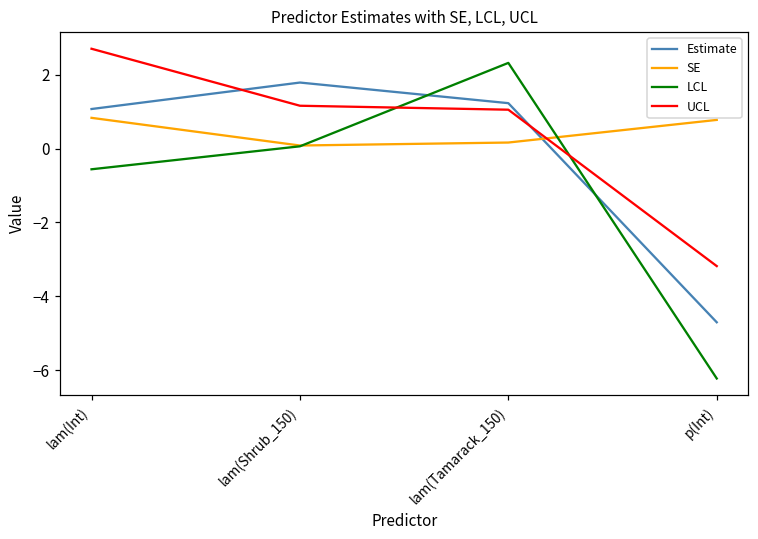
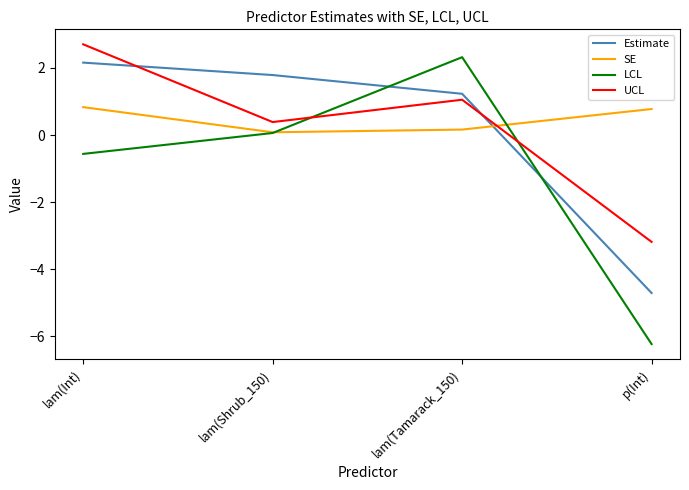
Estimate, lam(Int): 1.1 -> 2.2
UCL, lam(Shrub_150): 1.2 -> 0.4
